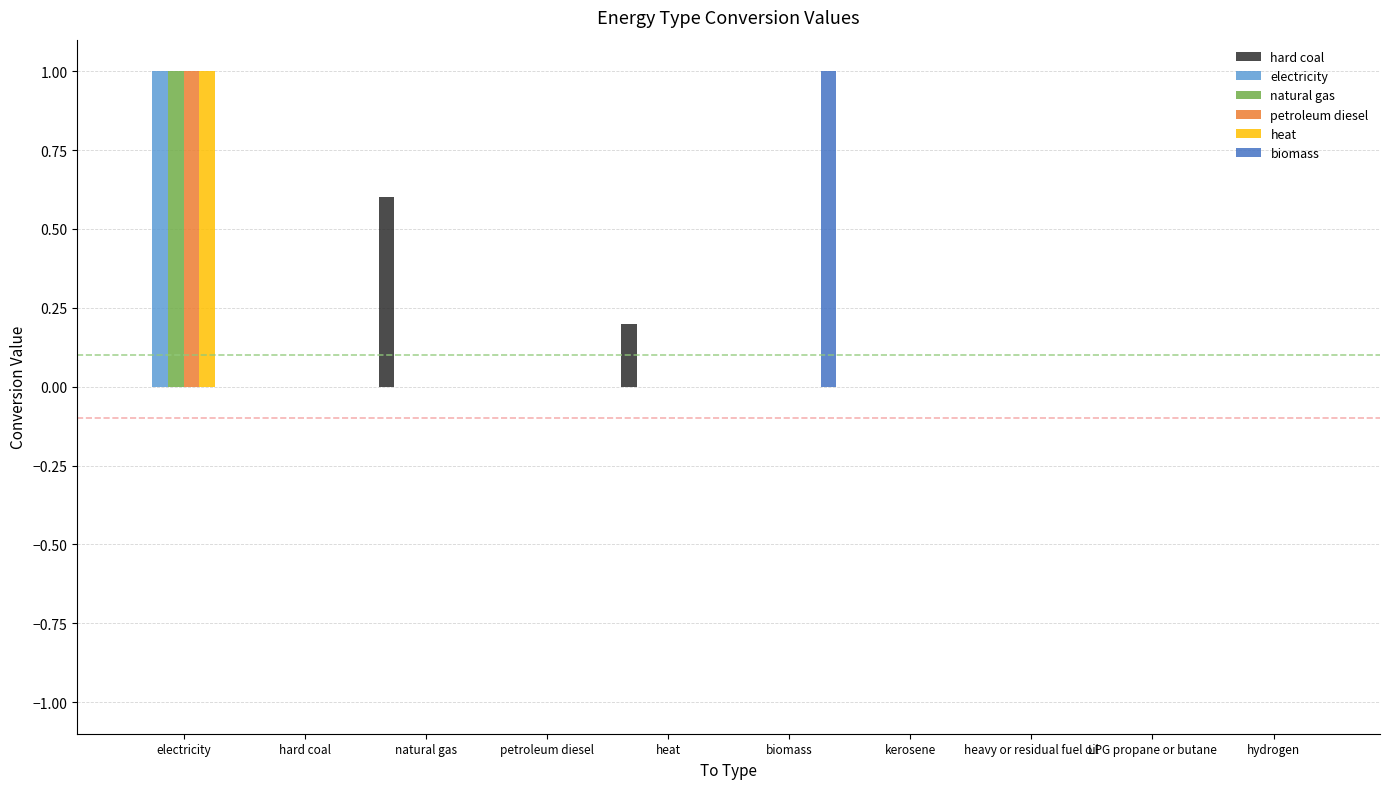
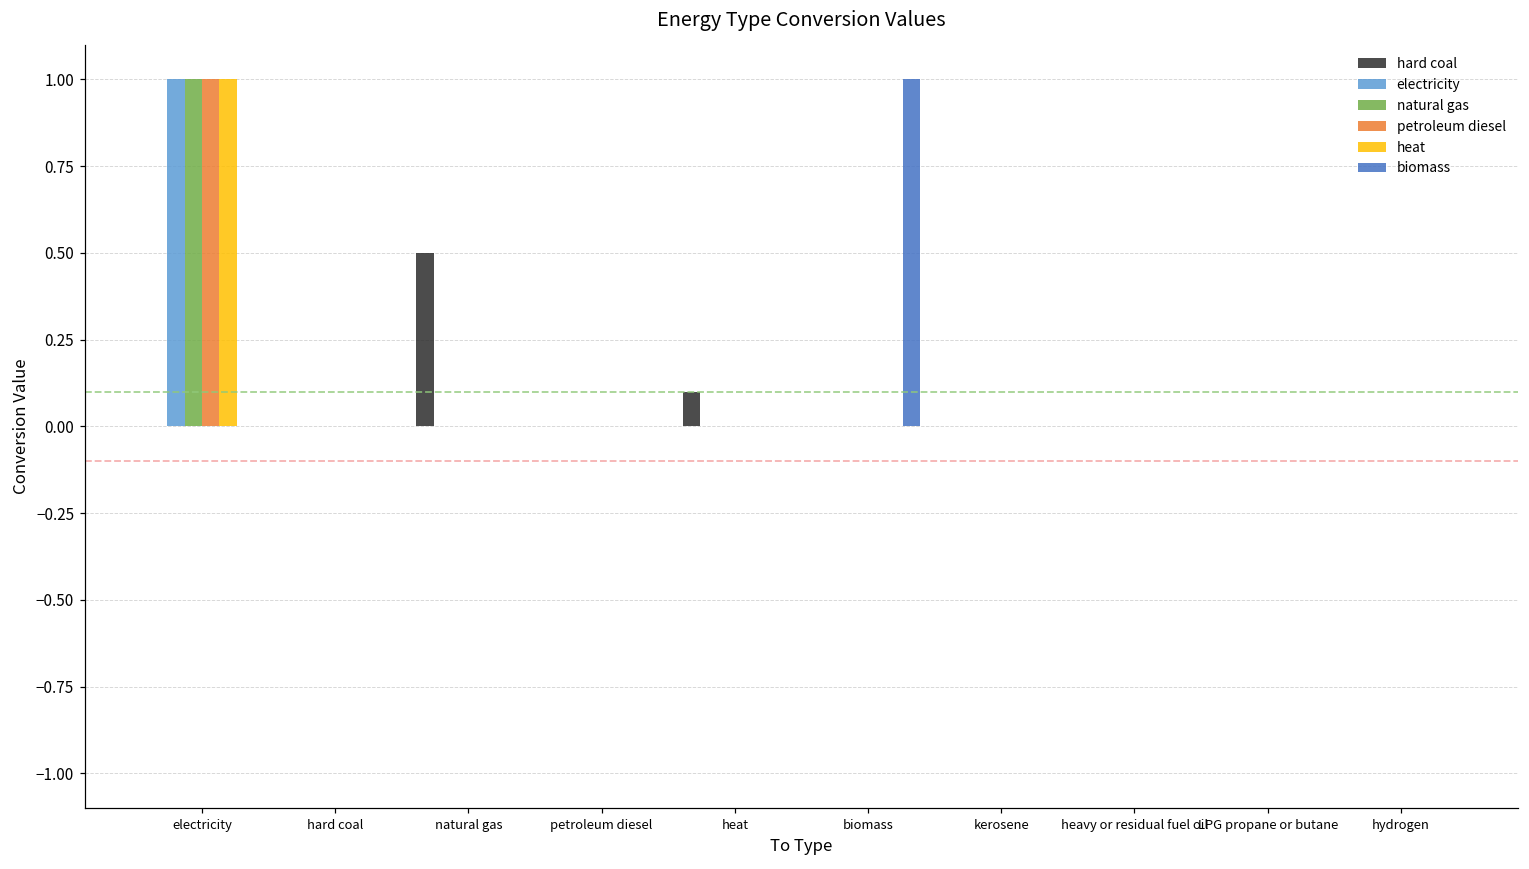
hard coal, natural gas: 0.6 -> 0.5
hard coal, heat: 0.2 -> 0.1
